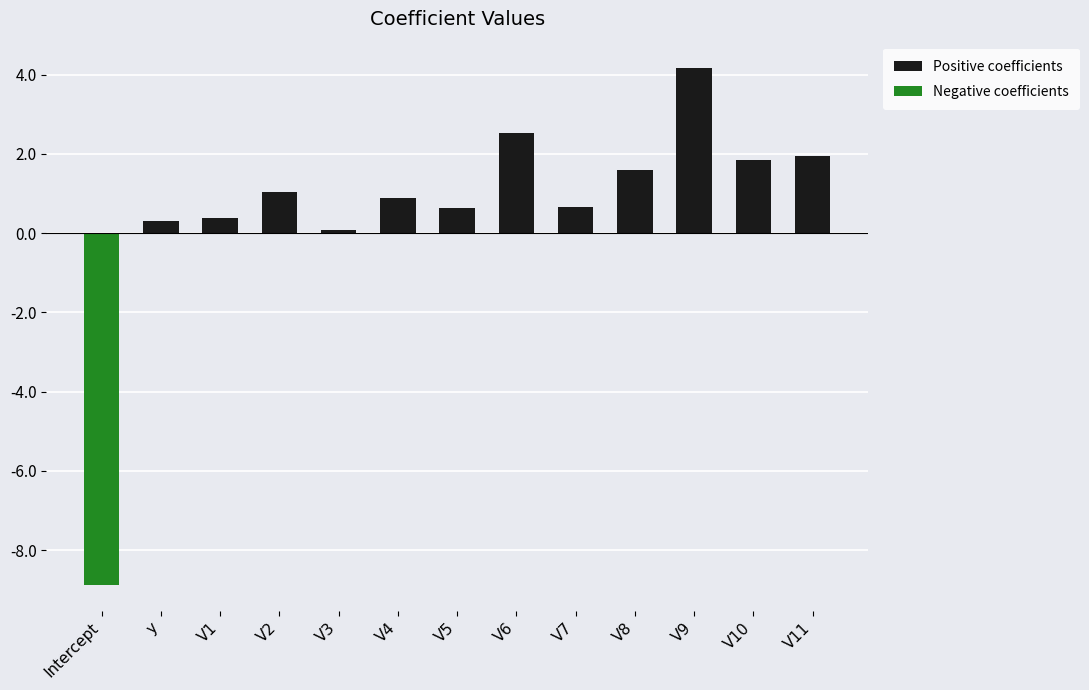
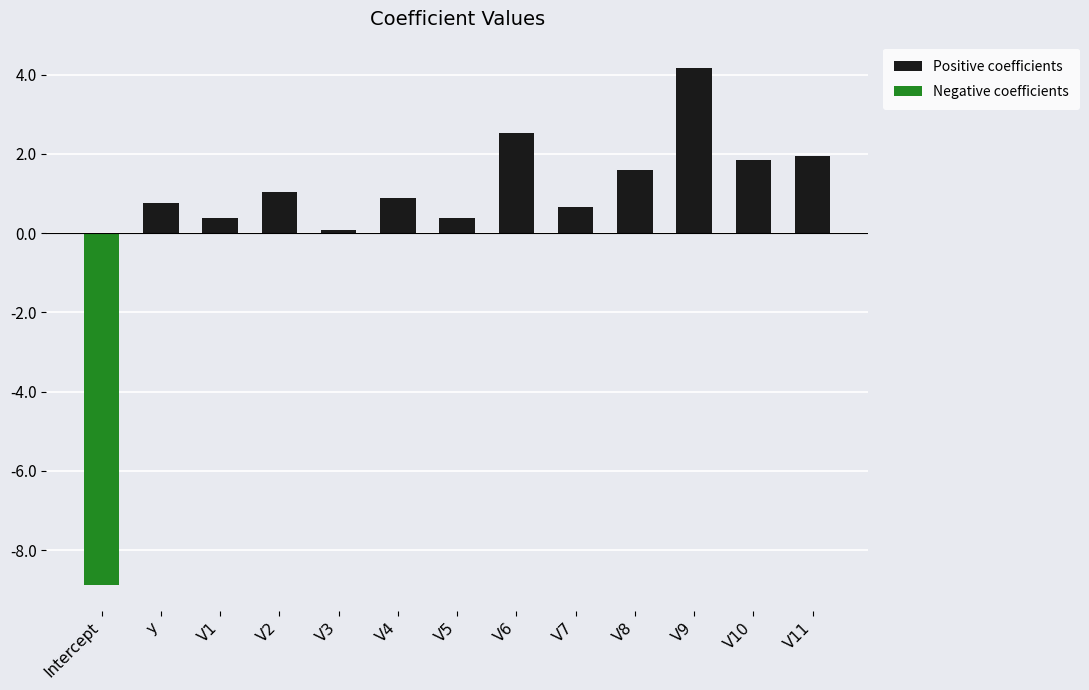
Positive coefficients, y: 0.3 -> 0.8
Positive coefficients, V5: 0.6 -> 0.4
